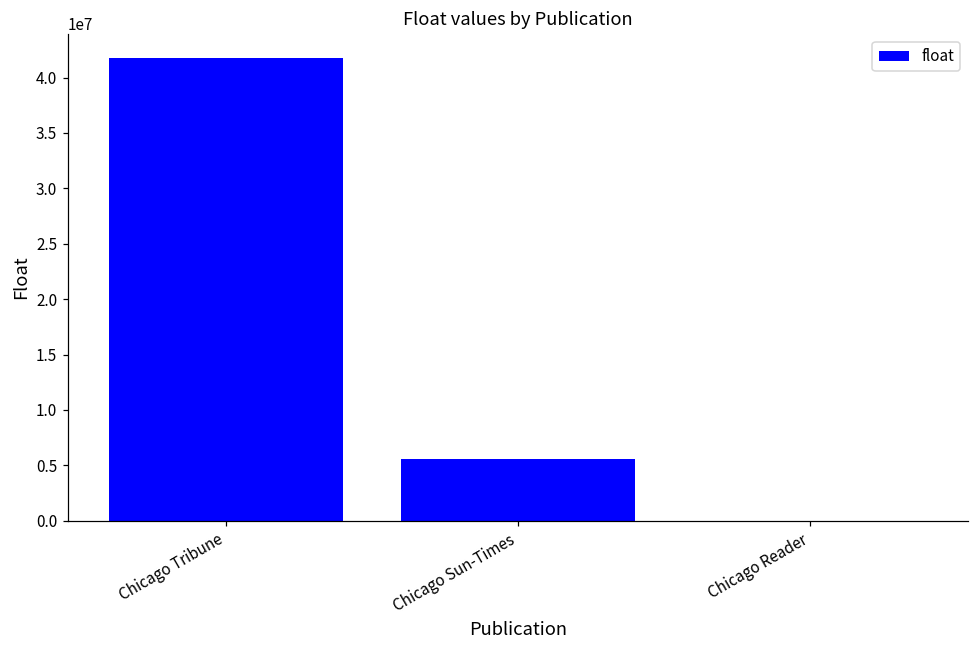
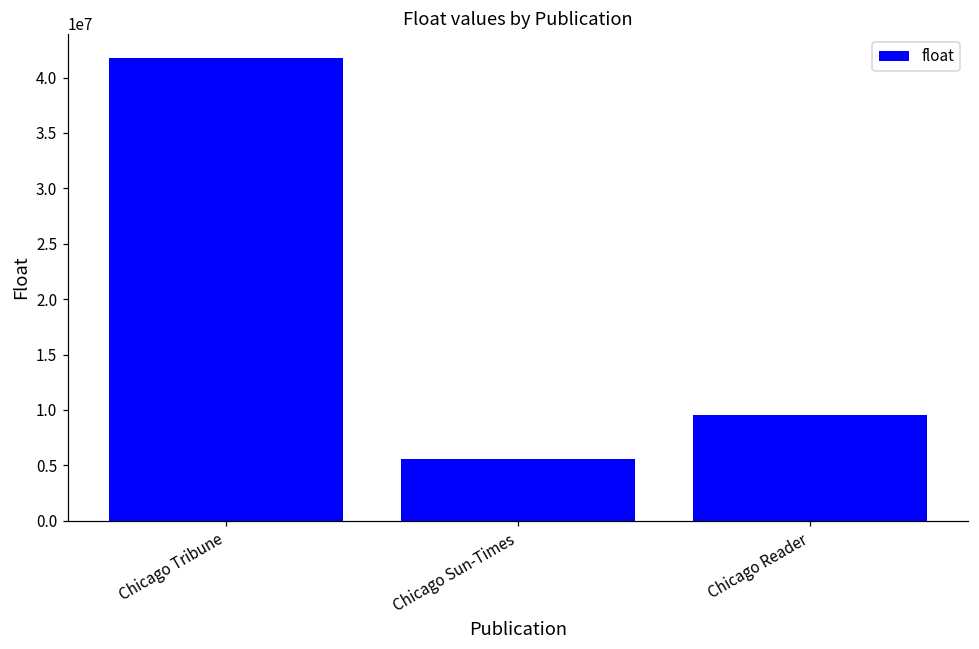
Chicago Reader: 0 -> 9600000
